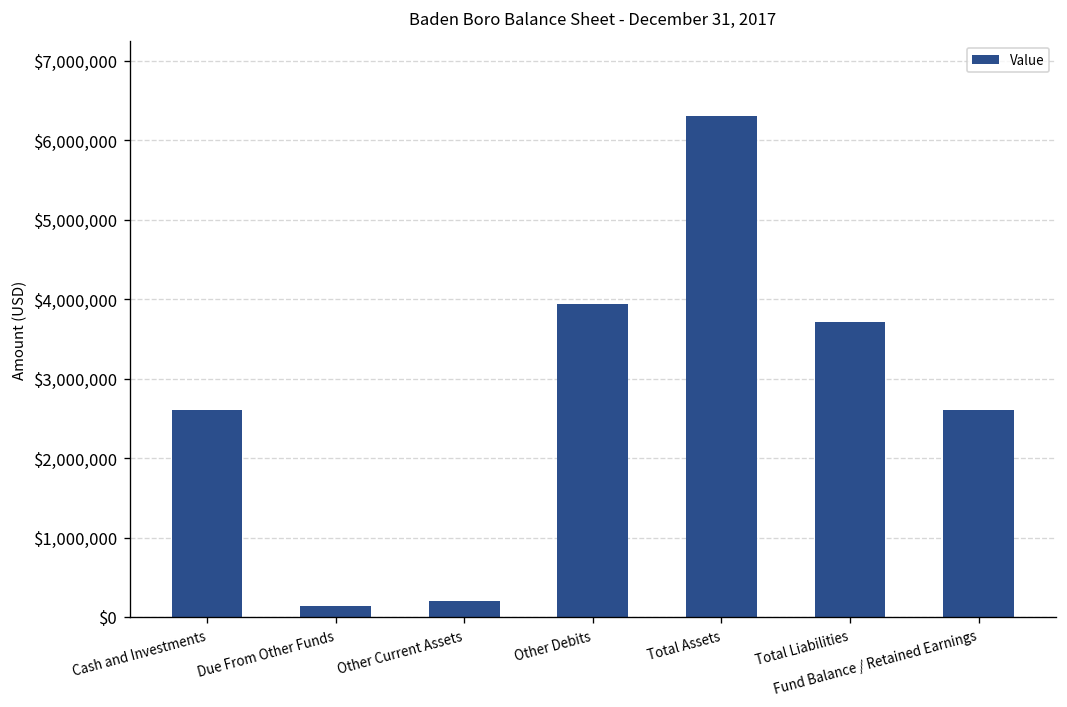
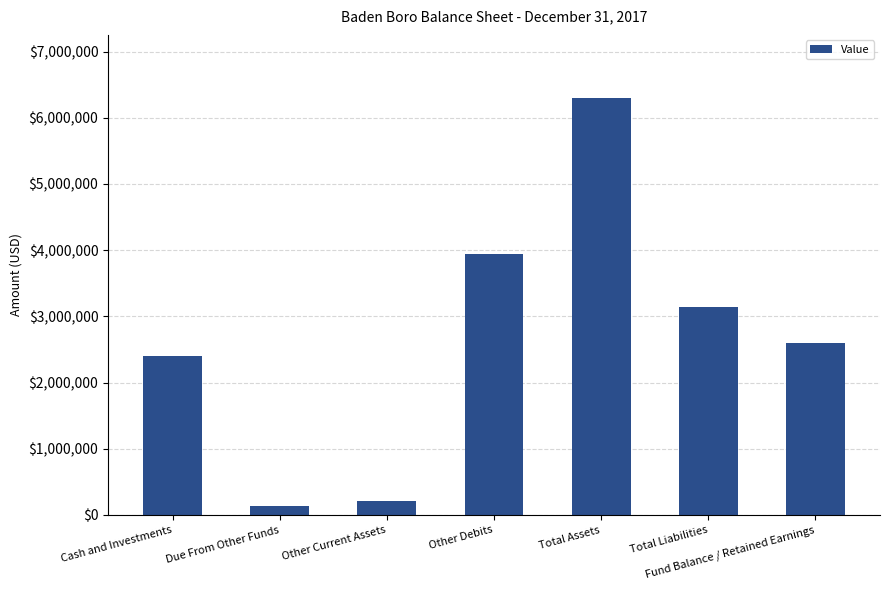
Cash and Investments: $2,600,000 -> $2,400,000
Total Liabilities: $3,700,000 -> $3,100,000
